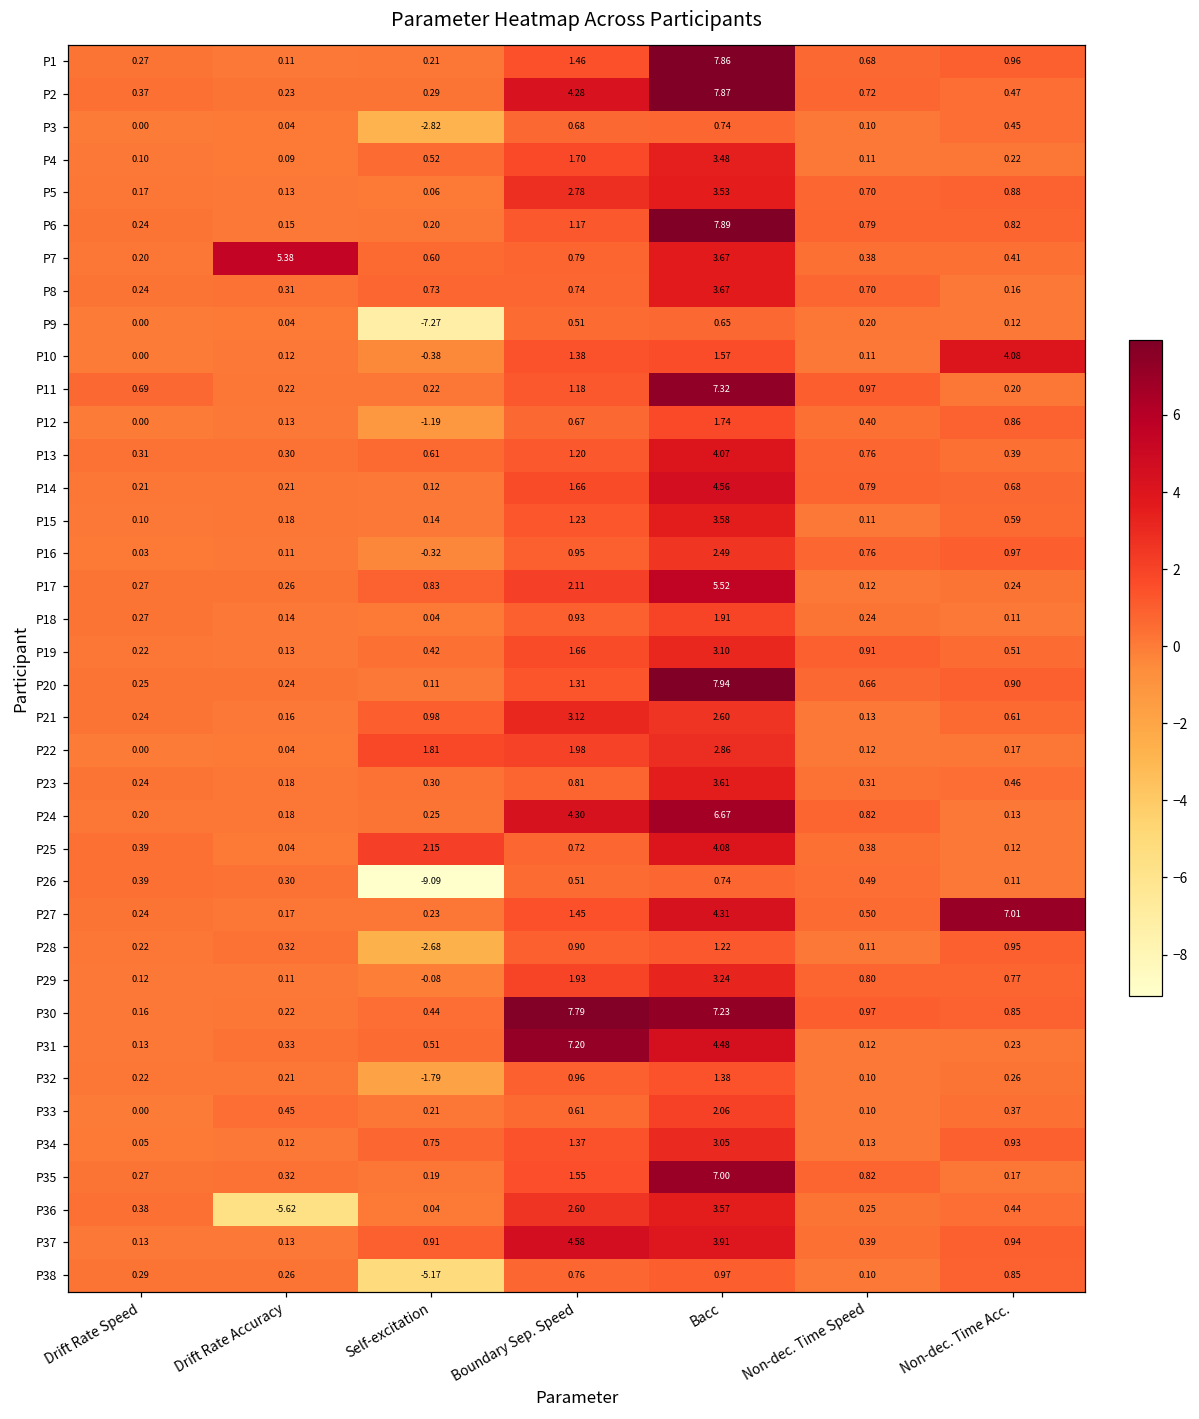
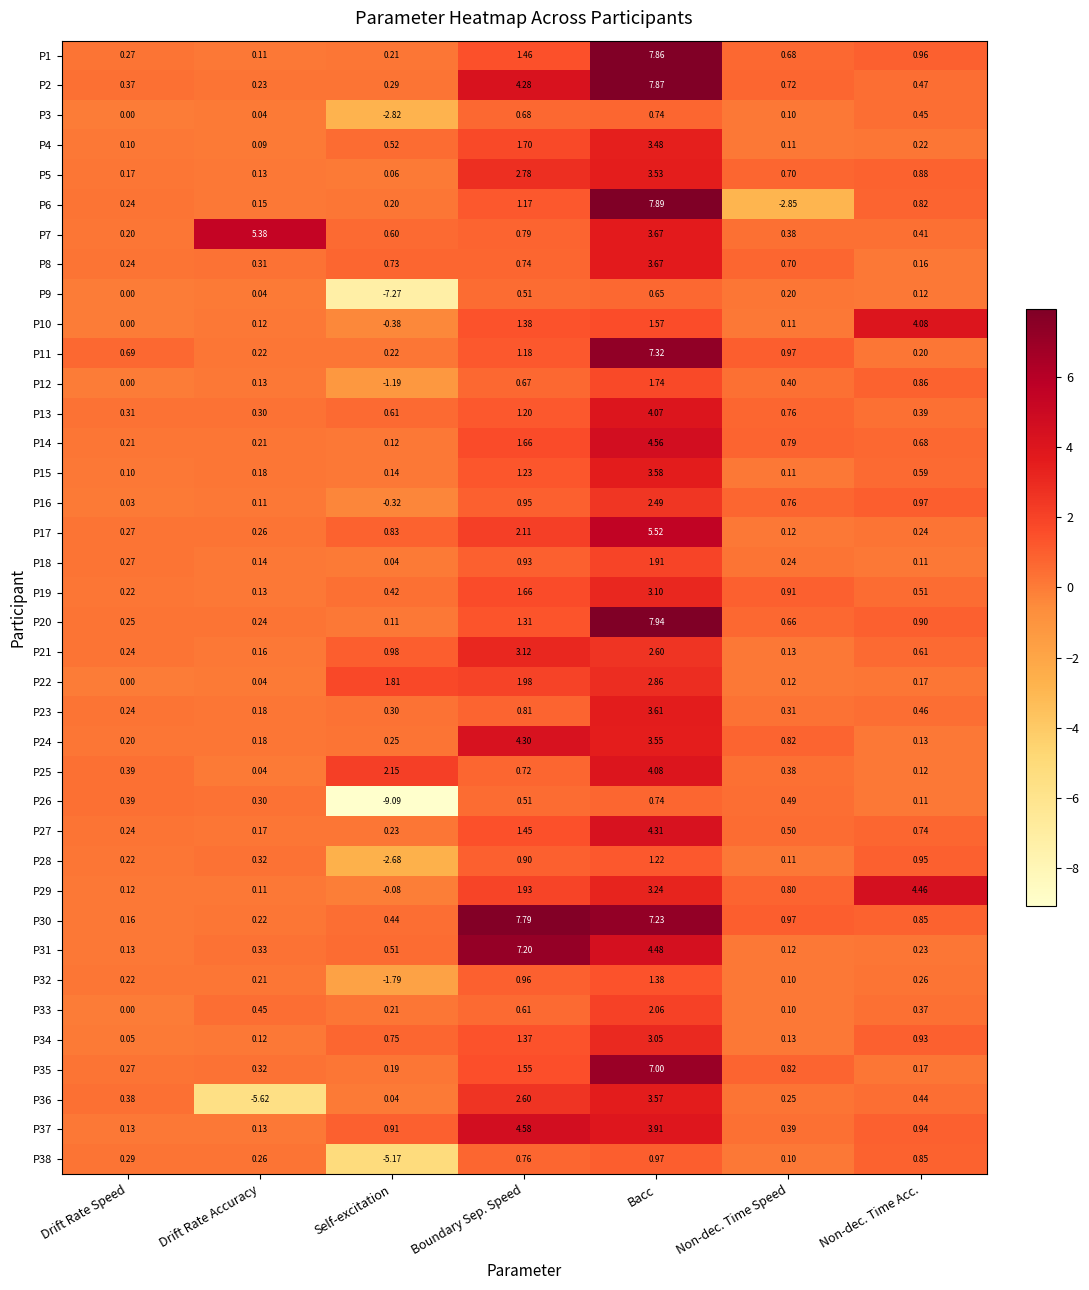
P6, Non-dec. Time Speed: 0.79 -> -2.85
P24, Bacc: 6.67 -> 3.55
P27, Non-dec. Time Acc.: 7.01 -> 0.74
P29, Non-dec. Time Acc.: 0.77 -> 4.46
